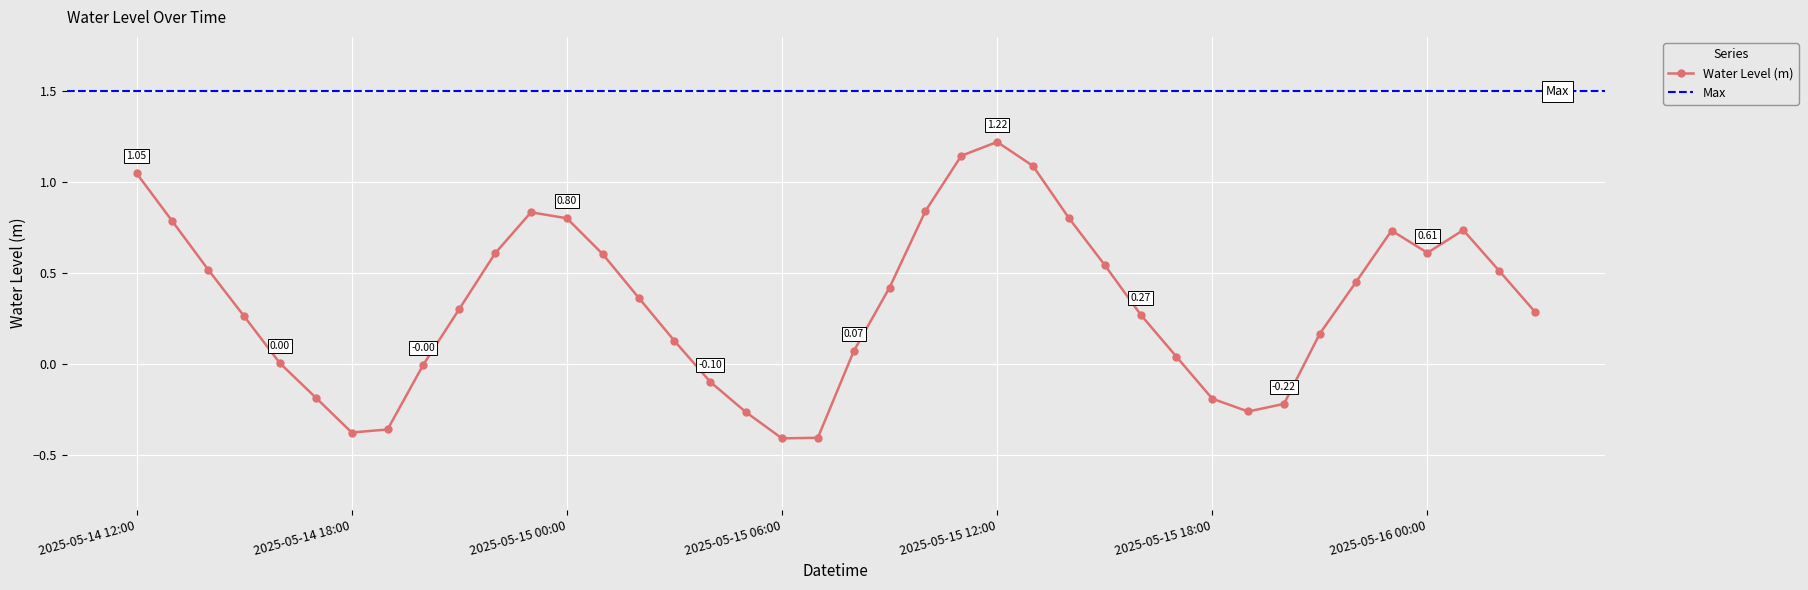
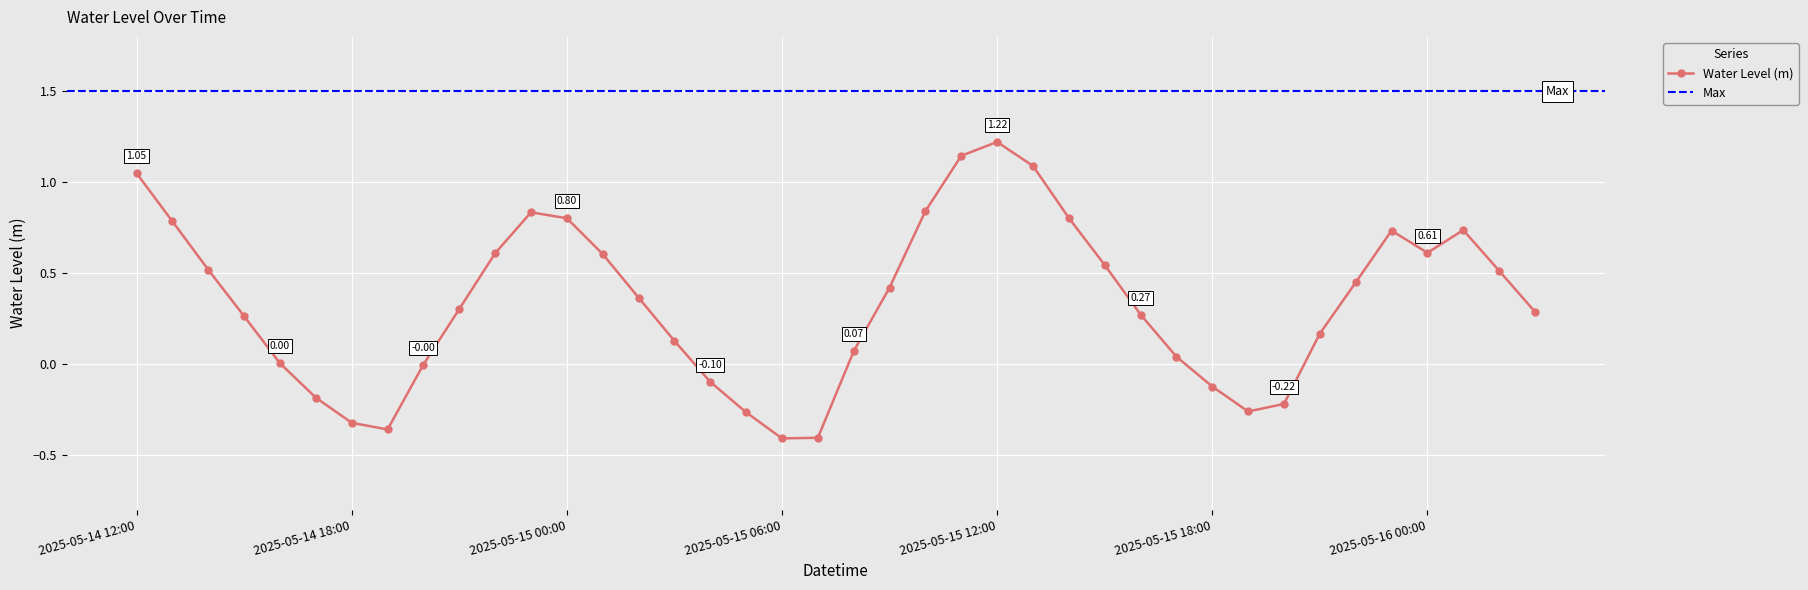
2025-05-14 18:00: -0.38 -> -0.32
2025-05-15 18:00: -0.19 -> -0.12
